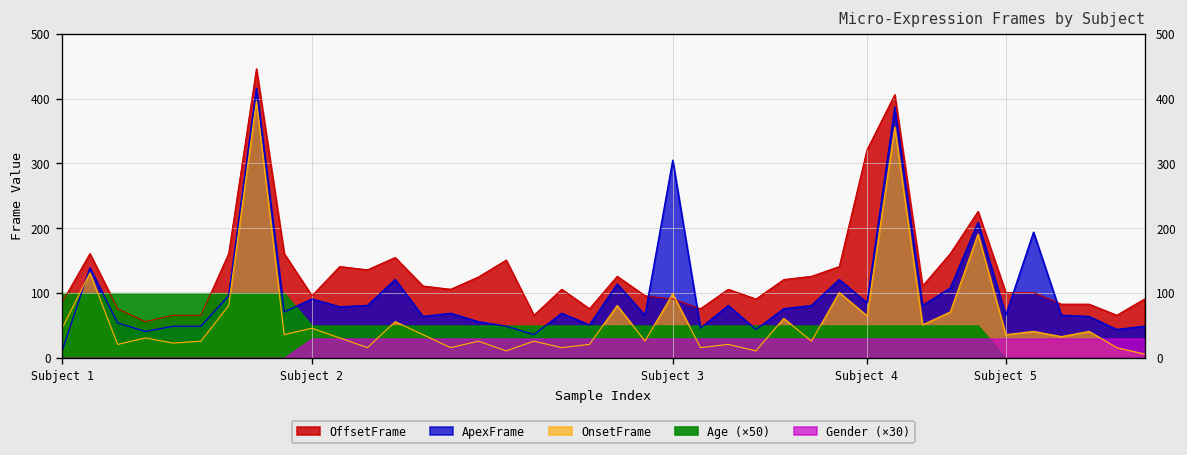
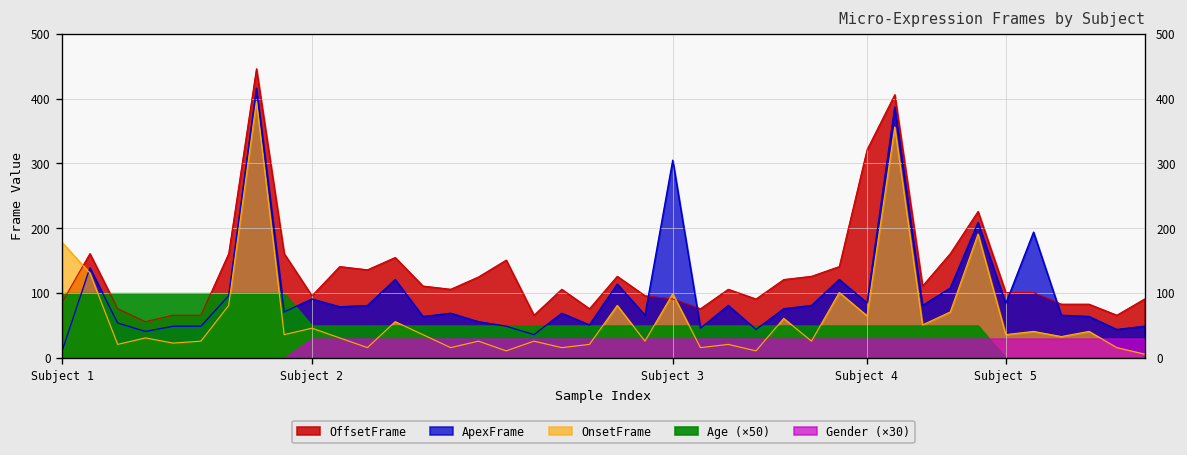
OnsetFrame, Subject 1: 50 -> 180
ApexFrame, Subject 5: 70 -> 80
